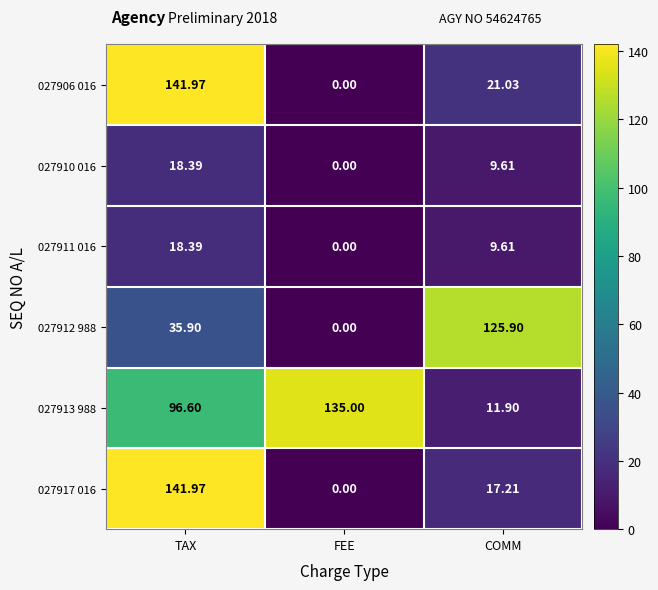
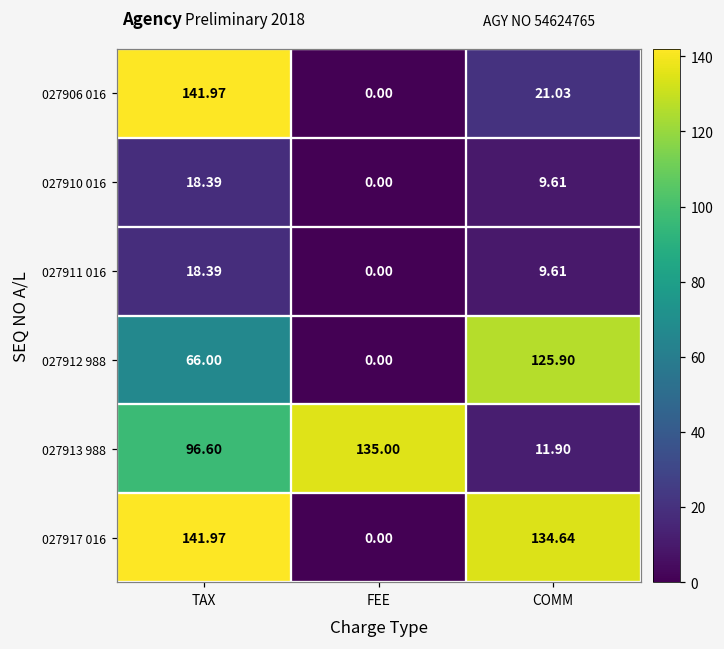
027912 988, TAX: 35.90 -> 66.00
027917 016, COMM: 17.21 -> 134.64
